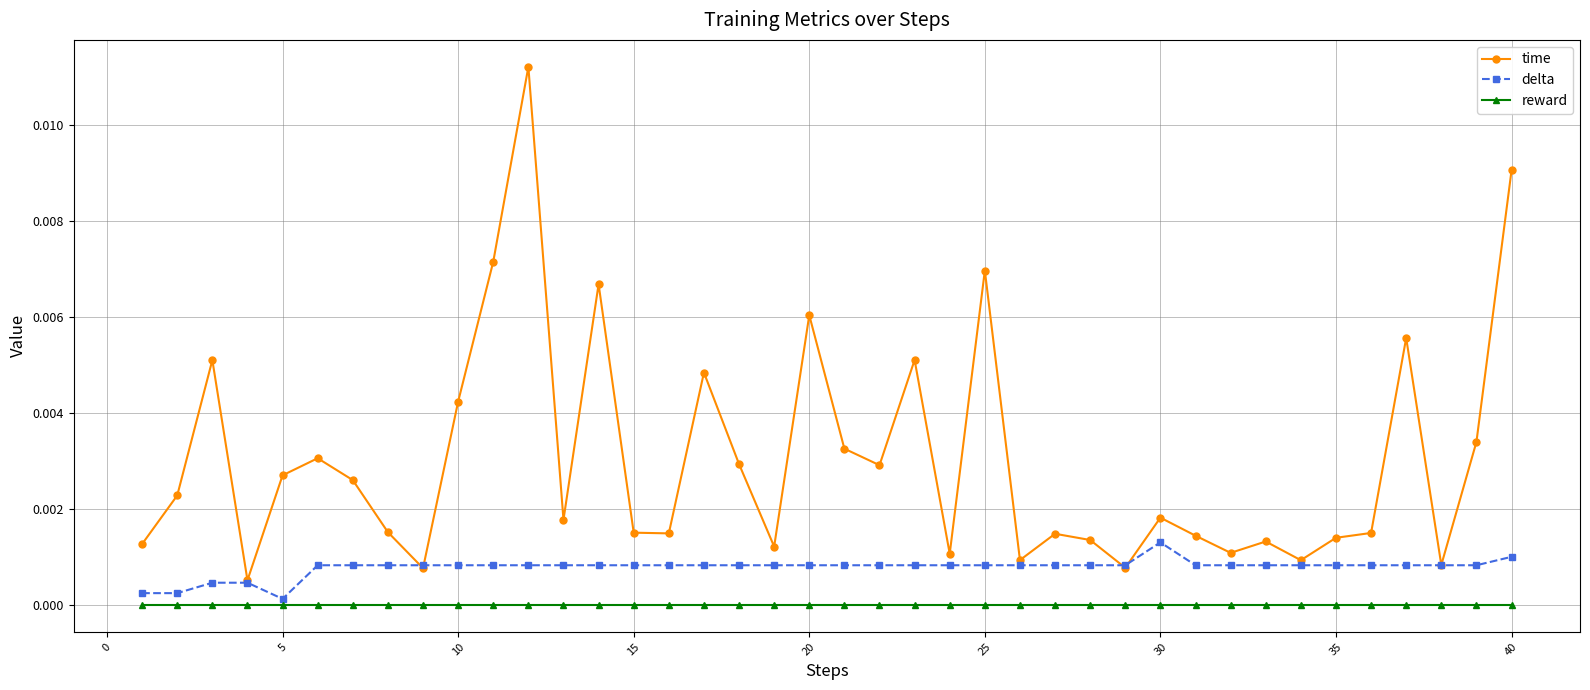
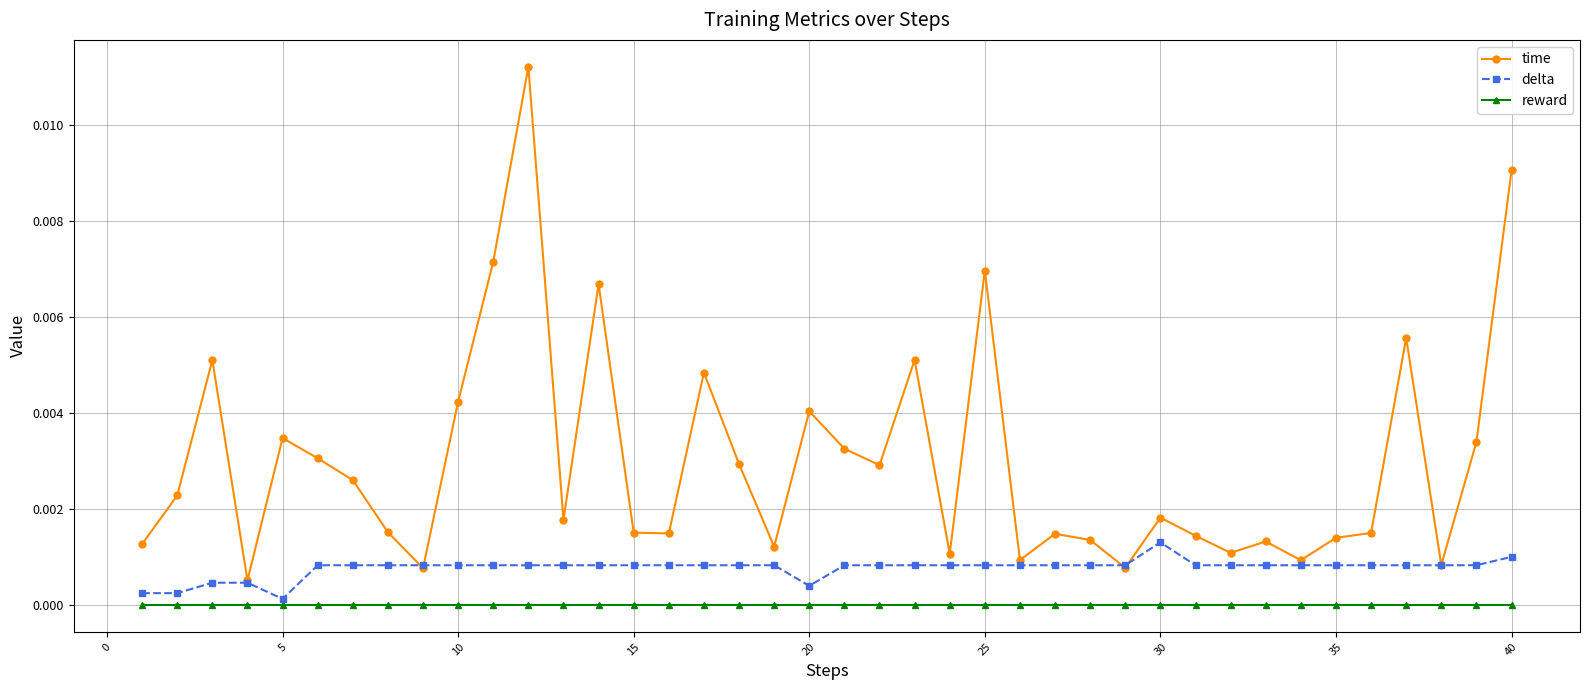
time, 5: 0.0027 -> 0.0035
time, 20: 0.0060 -> 0.0040
delta, 20: 0.0008 -> 0.0004
